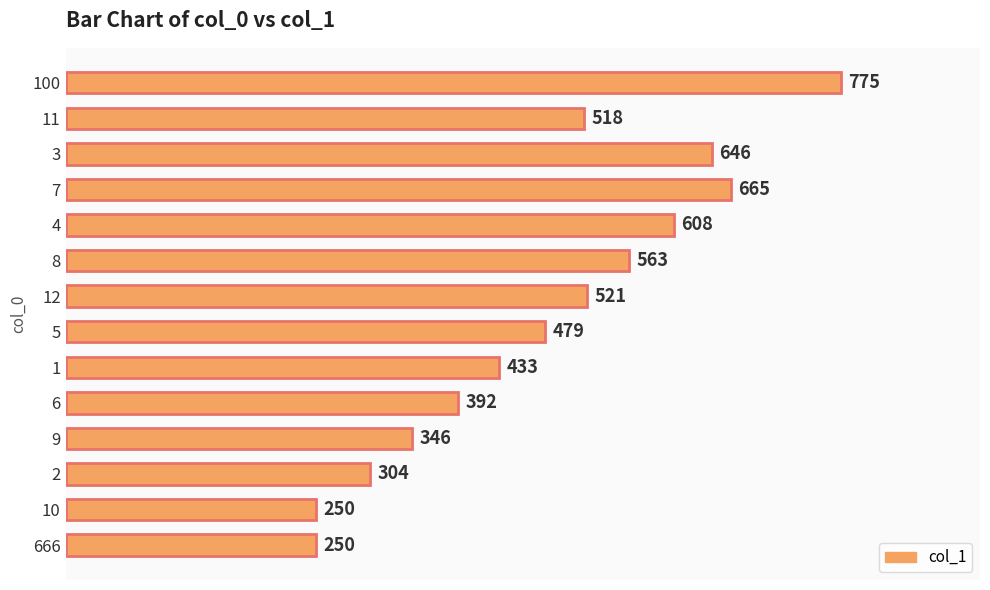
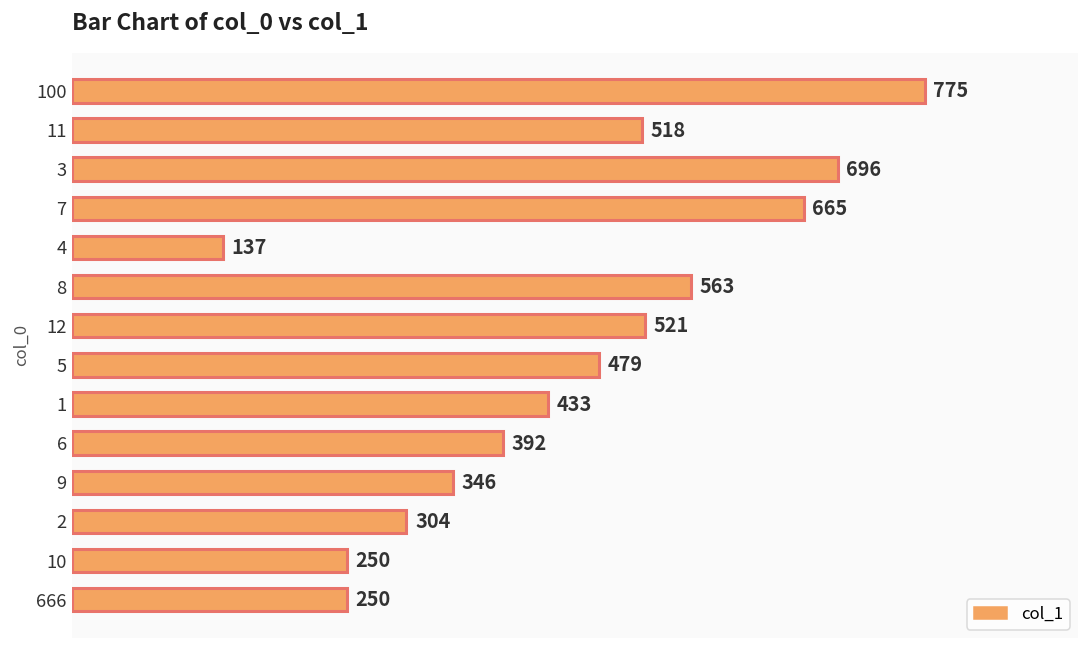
3: 646 -> 696
4: 608 -> 137
